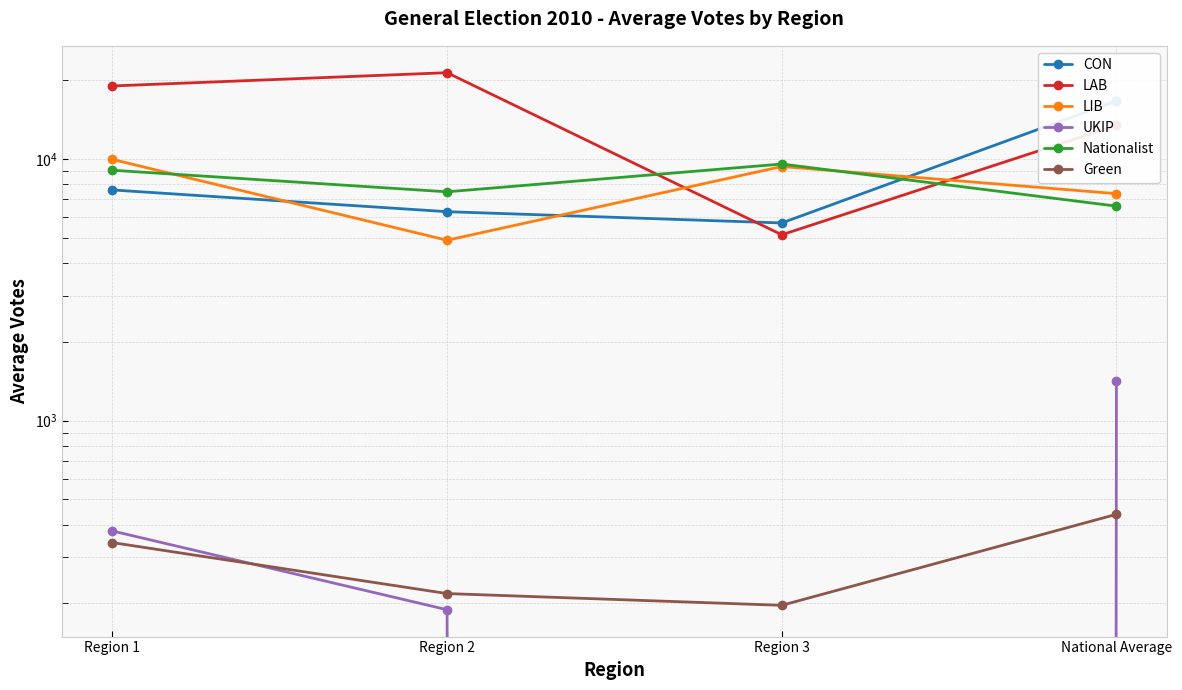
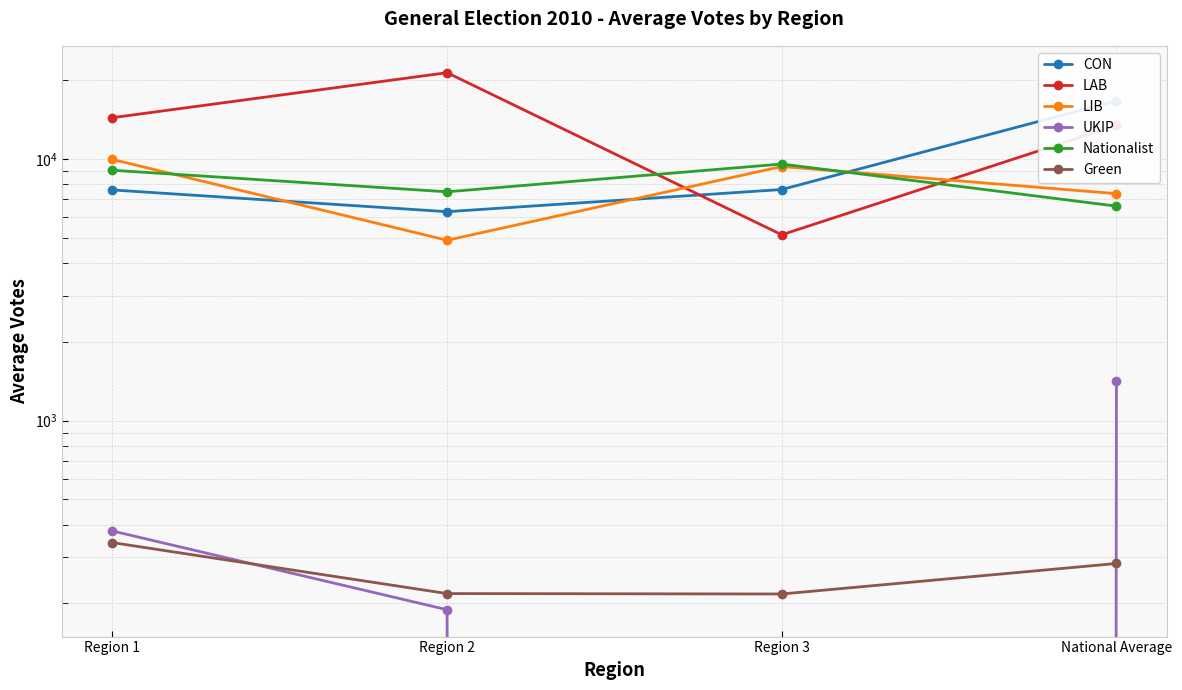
LAB, Region 1: 19000 -> 14000
CON, Region 3: 5700 -> 7600
Green, Region 3: 200 -> 220
Green, National Average: 440 -> 280
